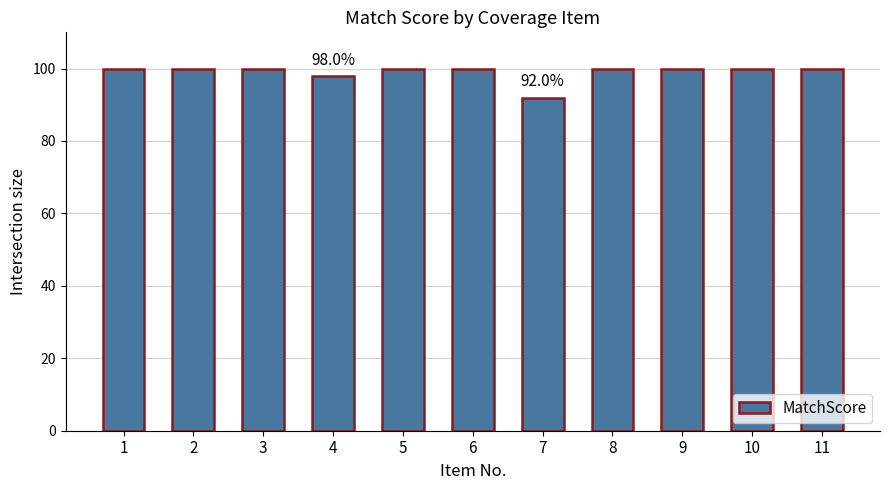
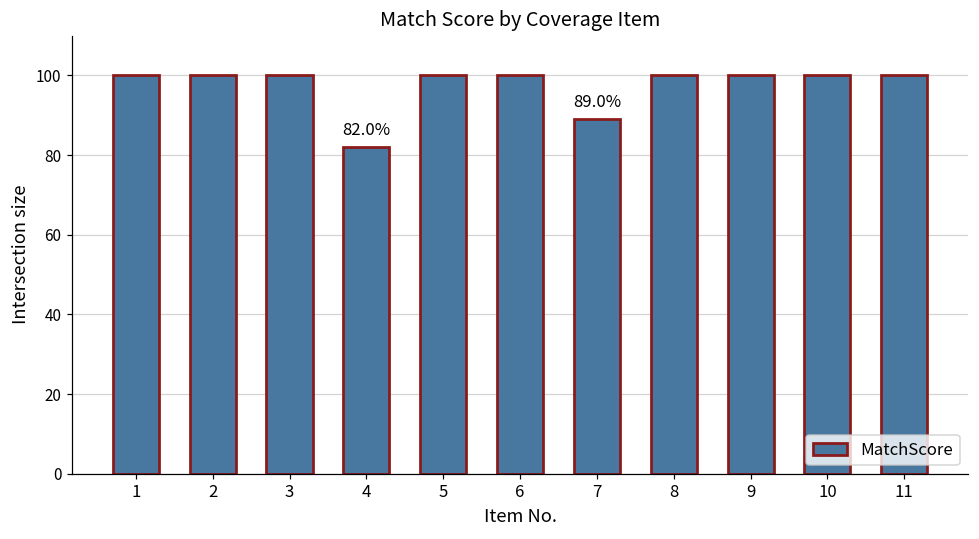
4: 98.0% -> 82.0%
7: 92.0% -> 89.0%
